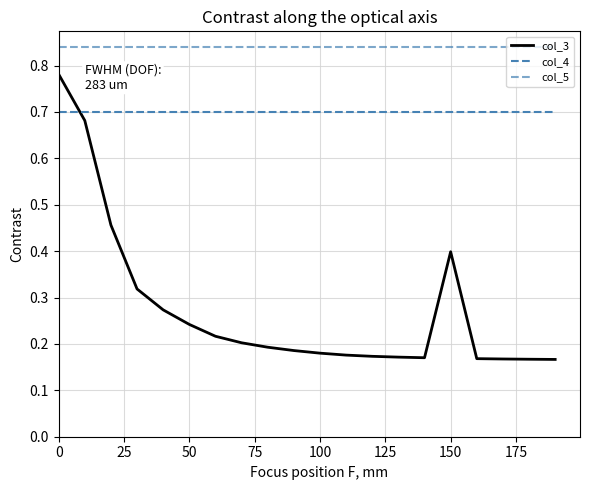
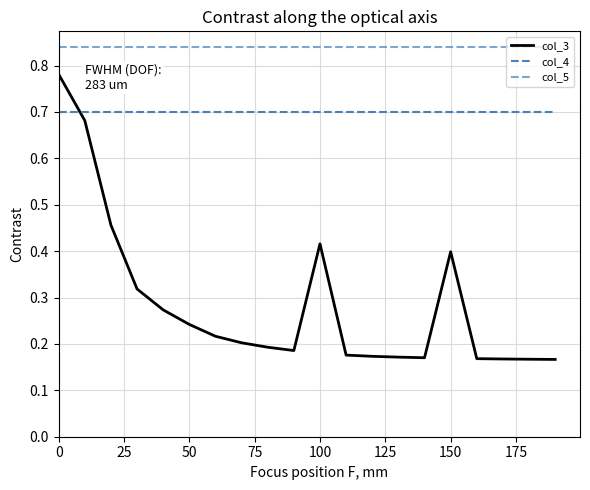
col_3, 100: 0.18 -> 0.42
